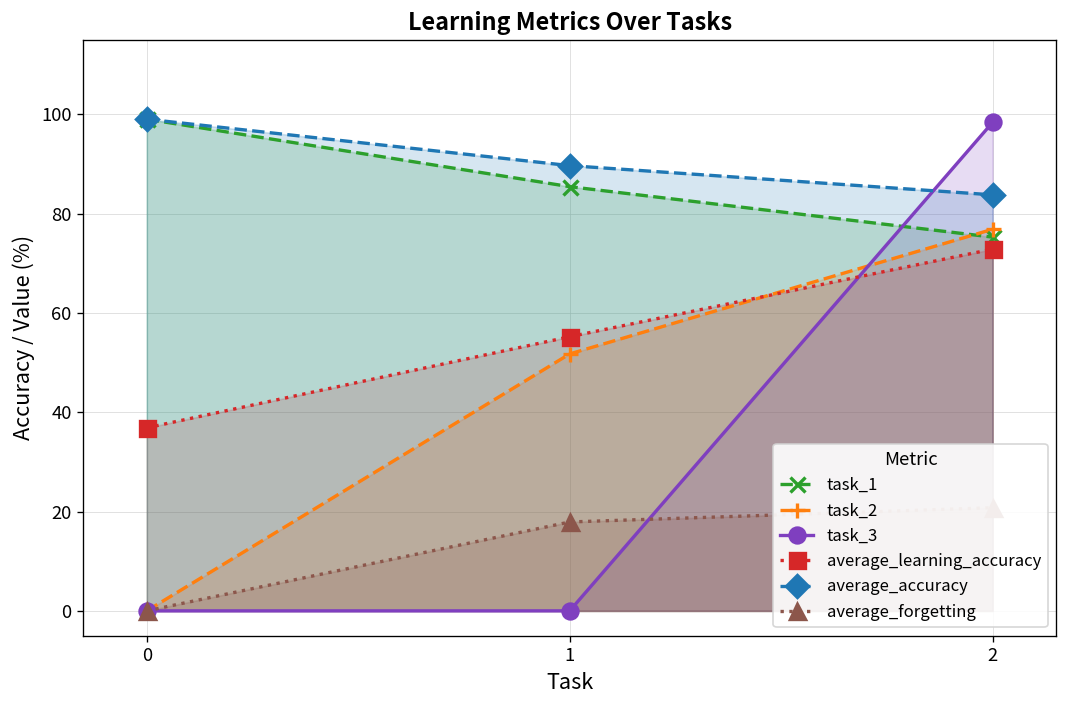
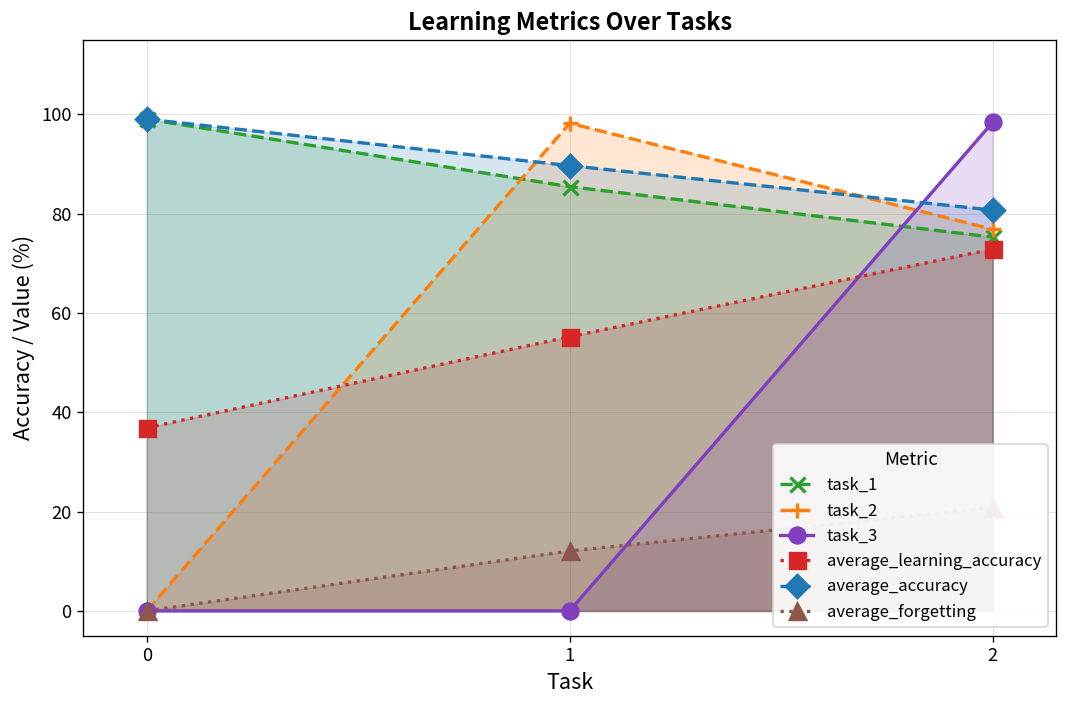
task_2, 1: 52 -> 98
average_forgetting, 1: 18 -> 12
average_accuracy, 2: 84 -> 81
